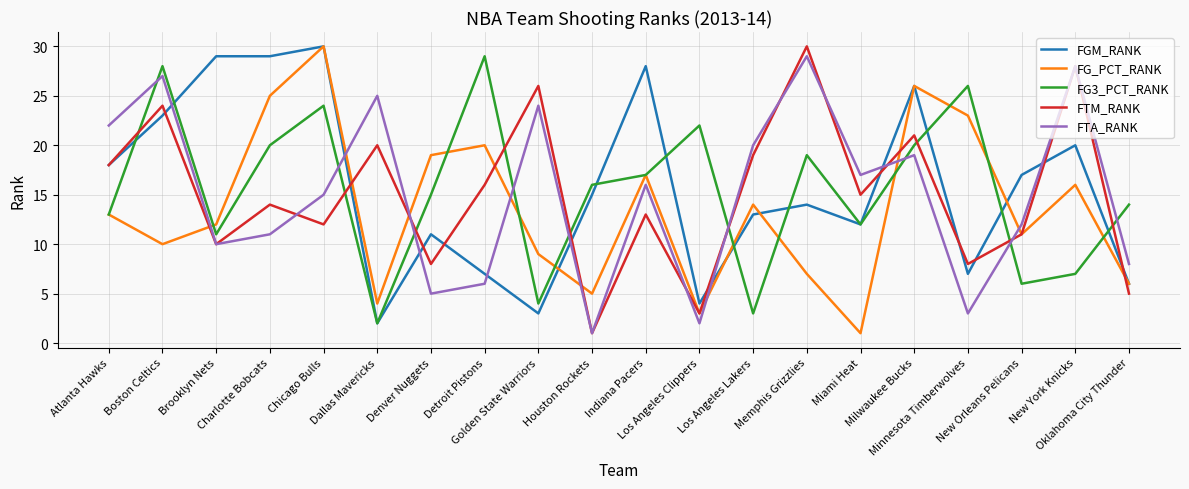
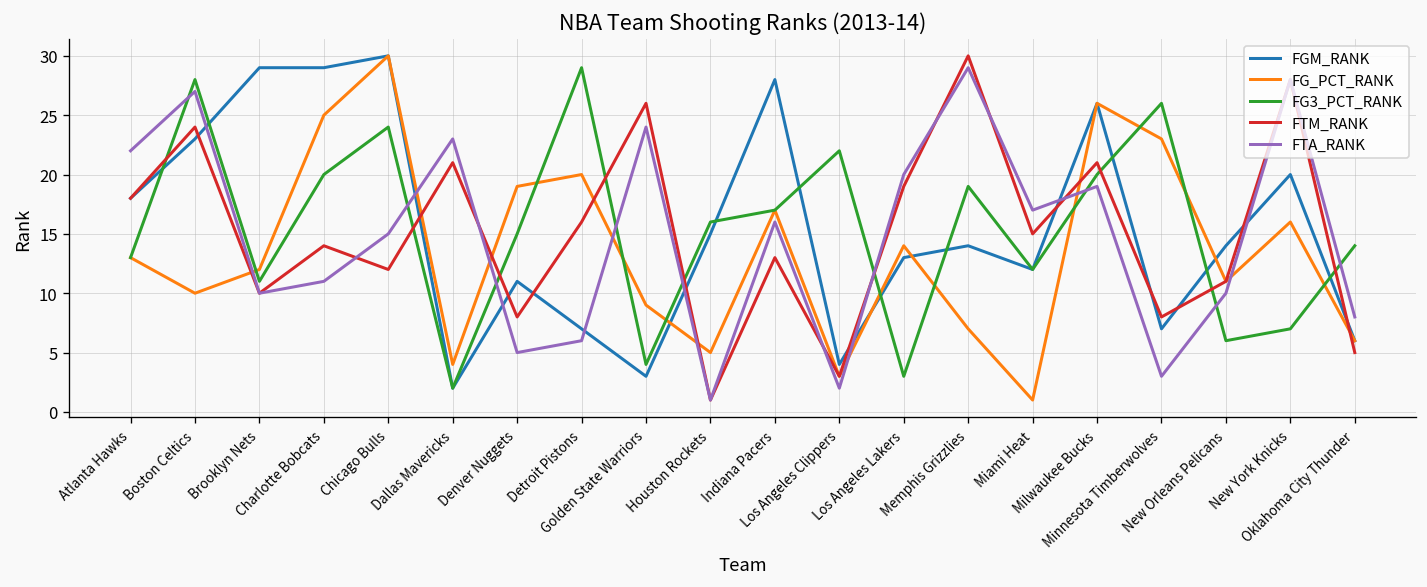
FTM_RANK, Dallas Mavericks: 20 -> 21
FTA_RANK, Dallas Mavericks: 25 -> 23
FGM_RANK, New Orleans Pelicans: 17 -> 14
FTA_RANK, New Orleans Pelicans: 12 -> 10
